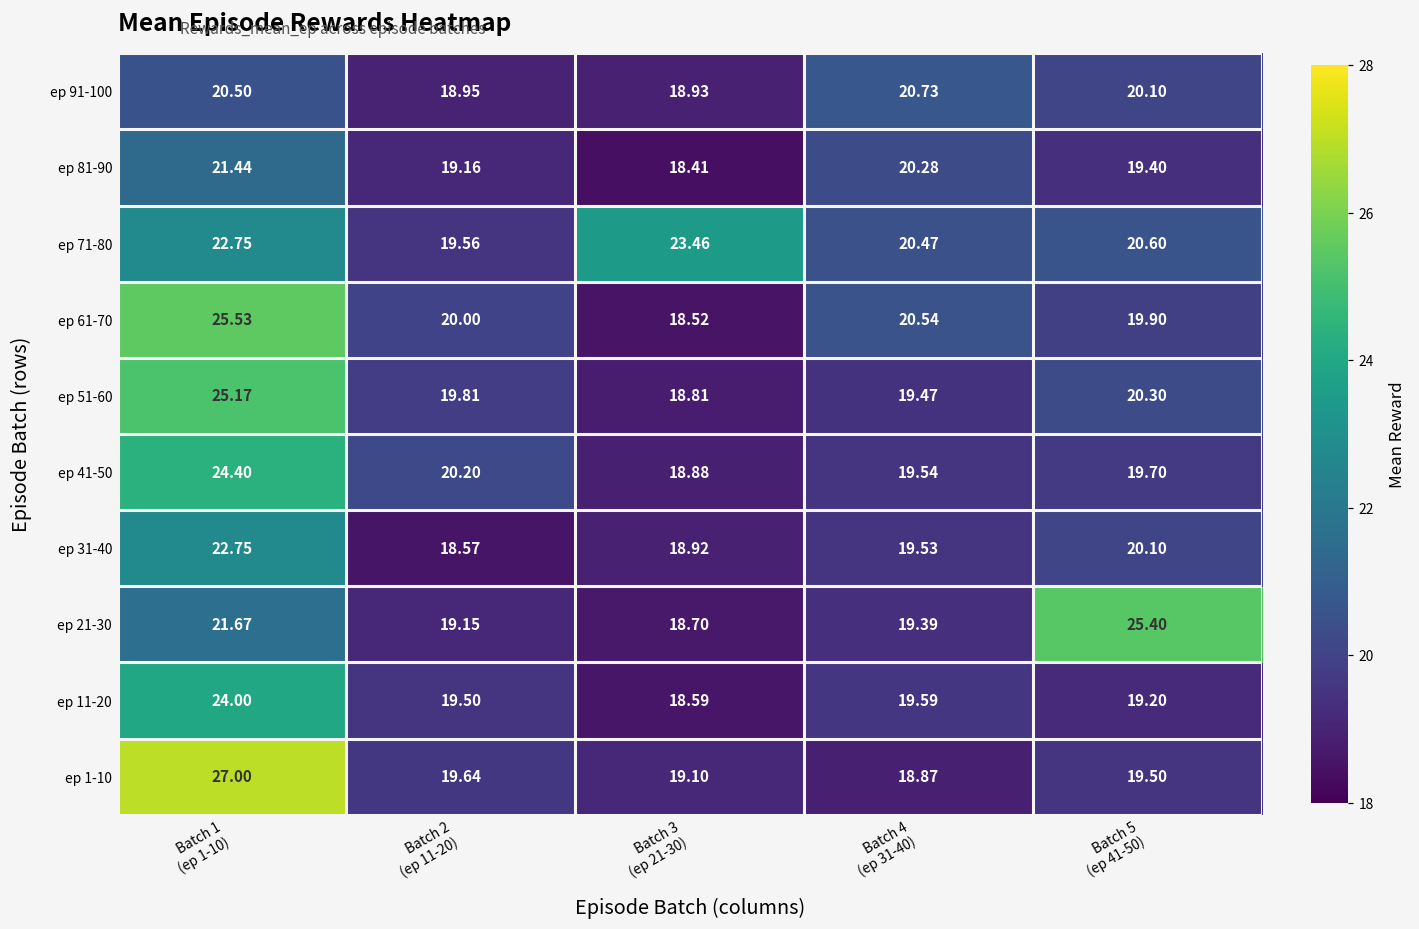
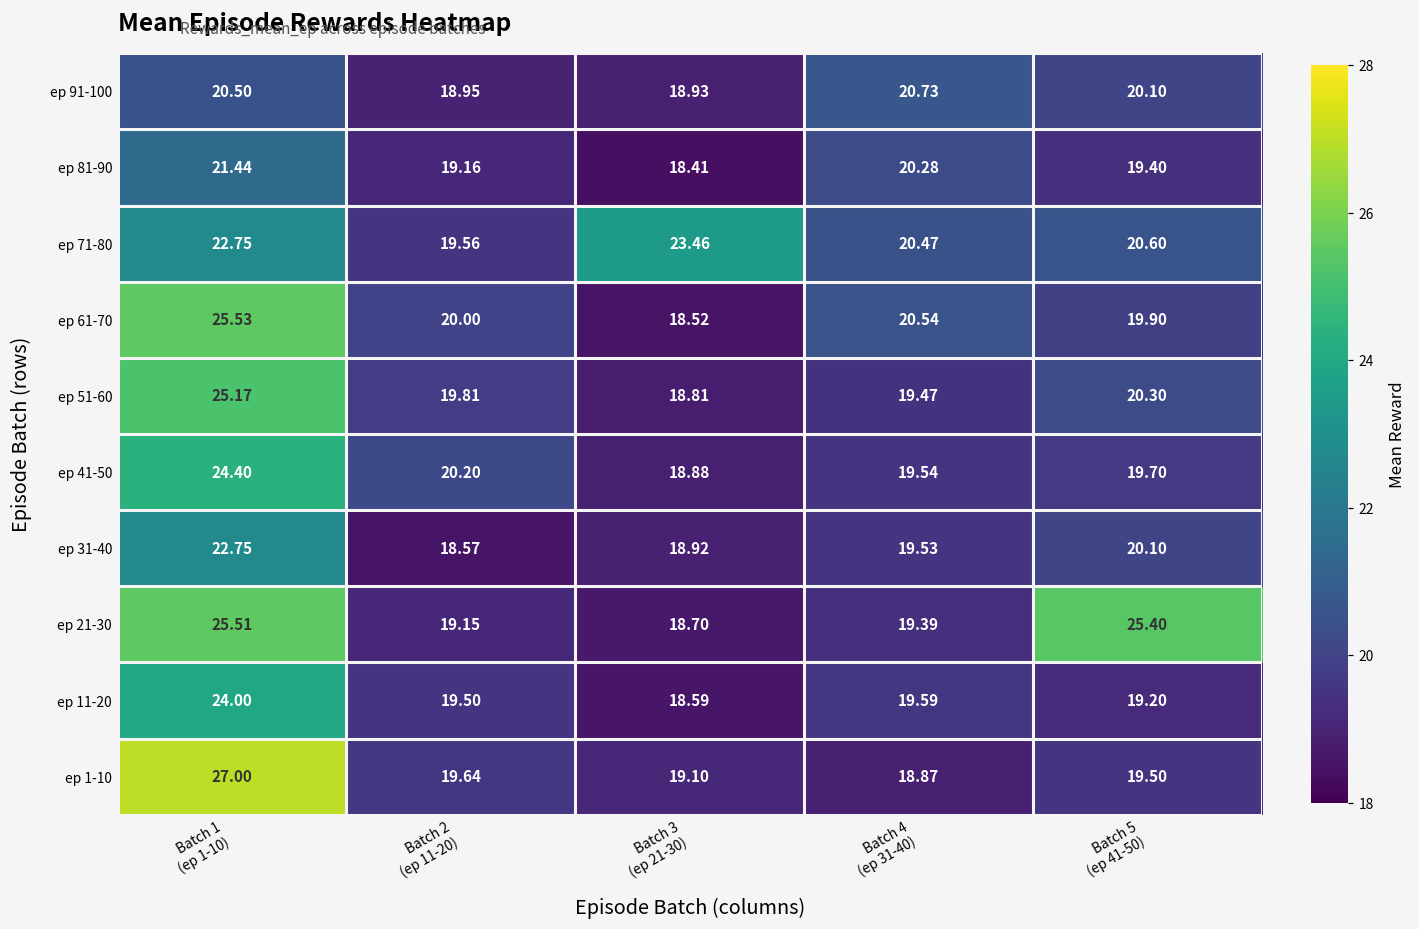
ep 21-30, Batch 1 (ep 1-10): 21.67 -> 25.51
